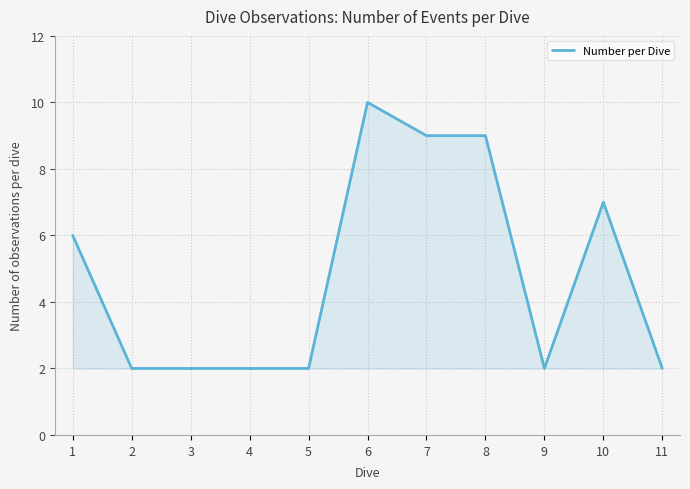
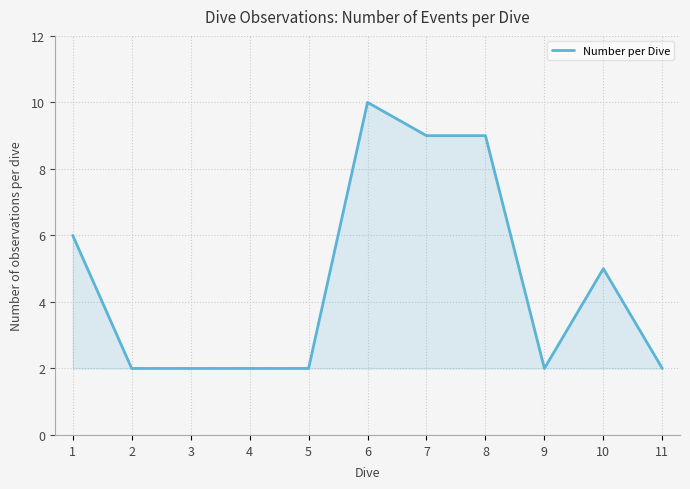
10: 7 -> 5
